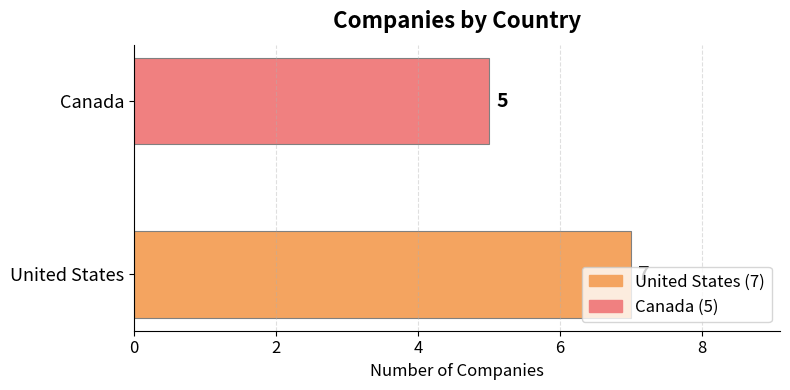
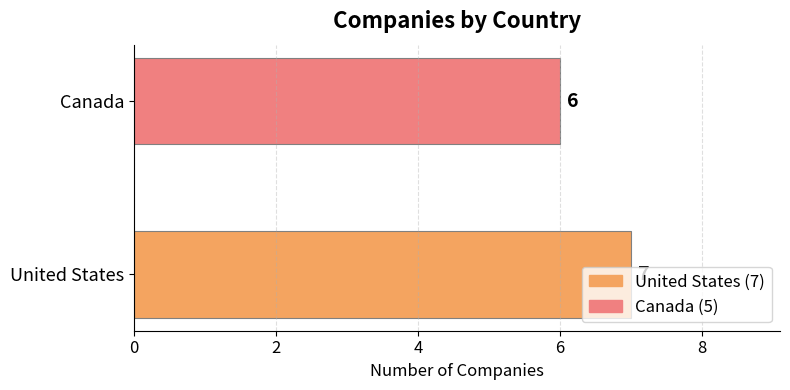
Canada: 5 -> 6
